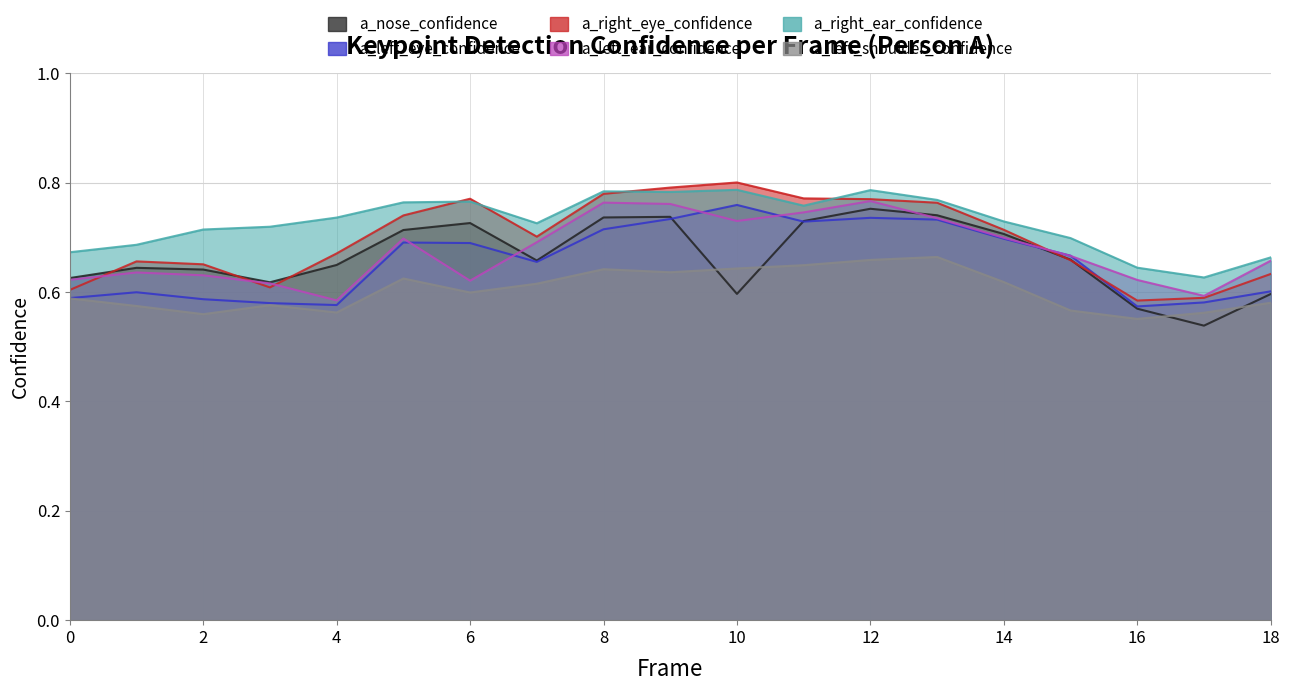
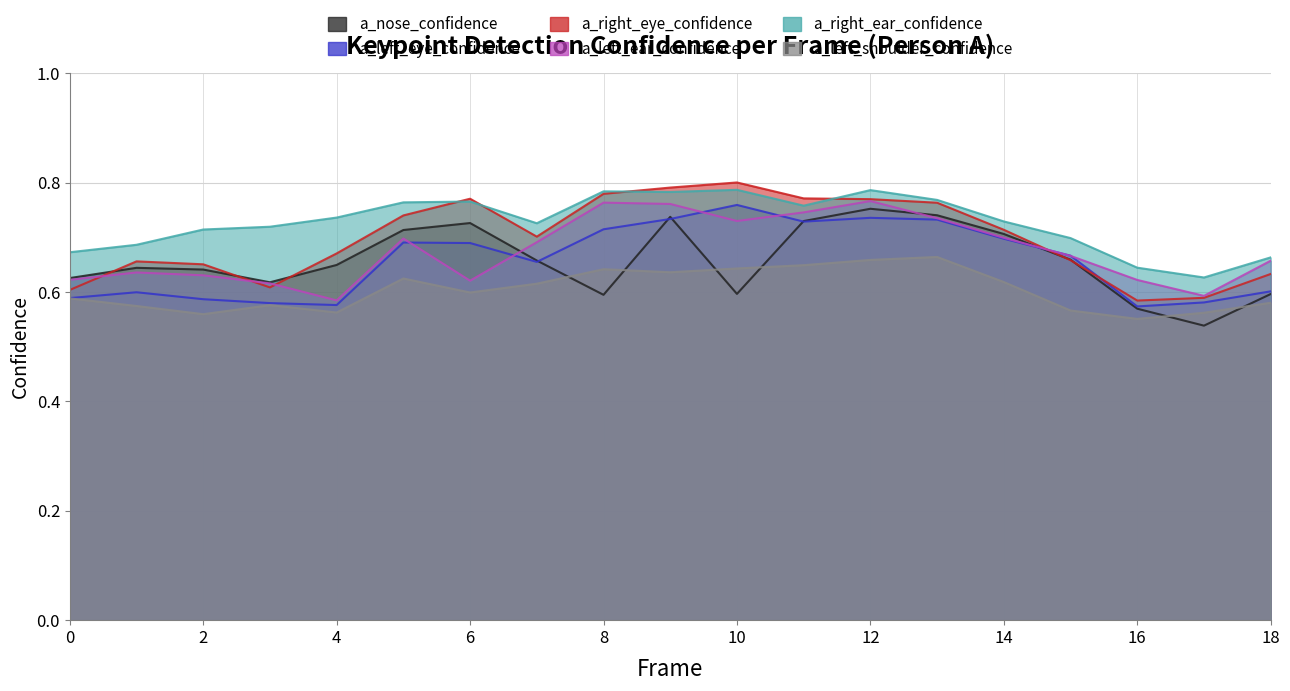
a_nose_confidence, 8: 0.74 -> 0.60
